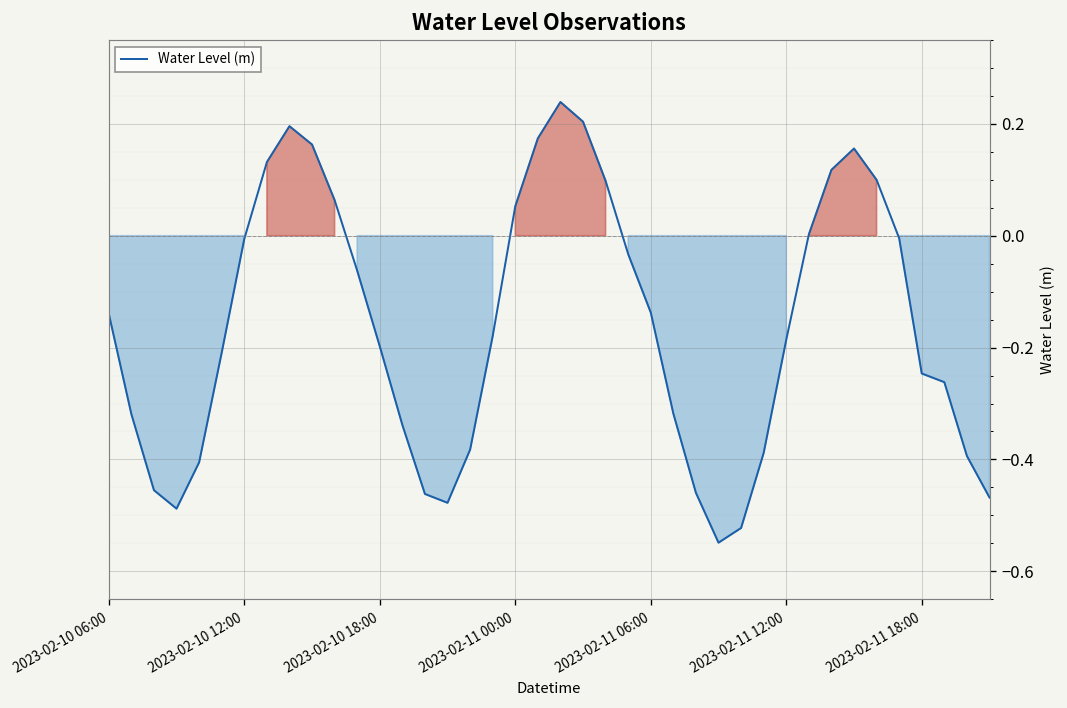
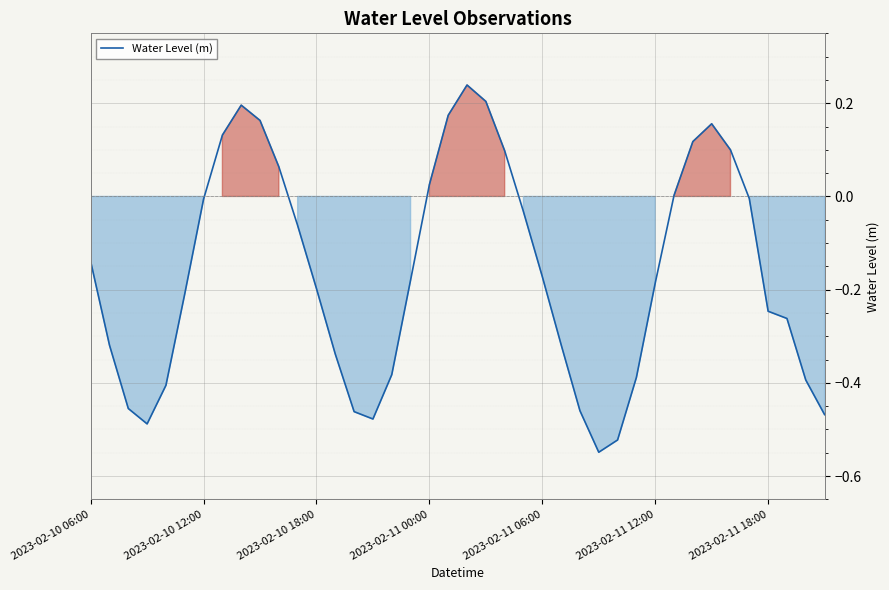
2023-02-11 00:00: 0.05 -> 0.03
2023-02-11 06:00: -0.14 -> -0.17
